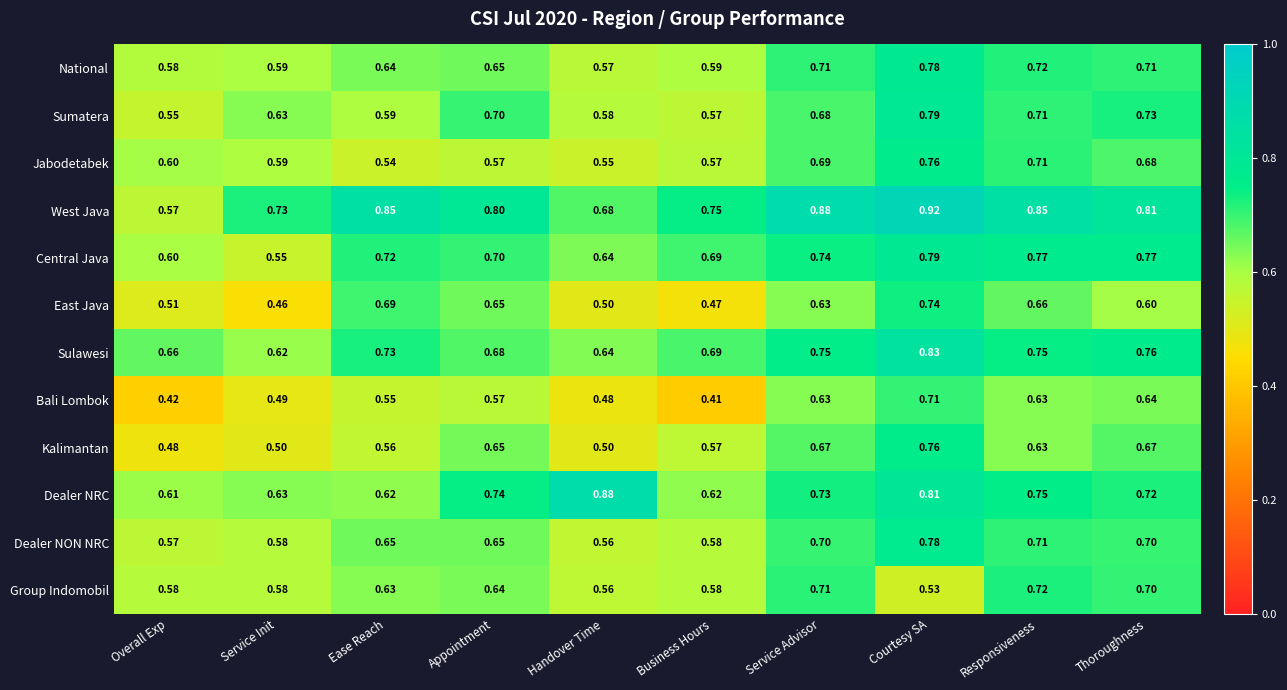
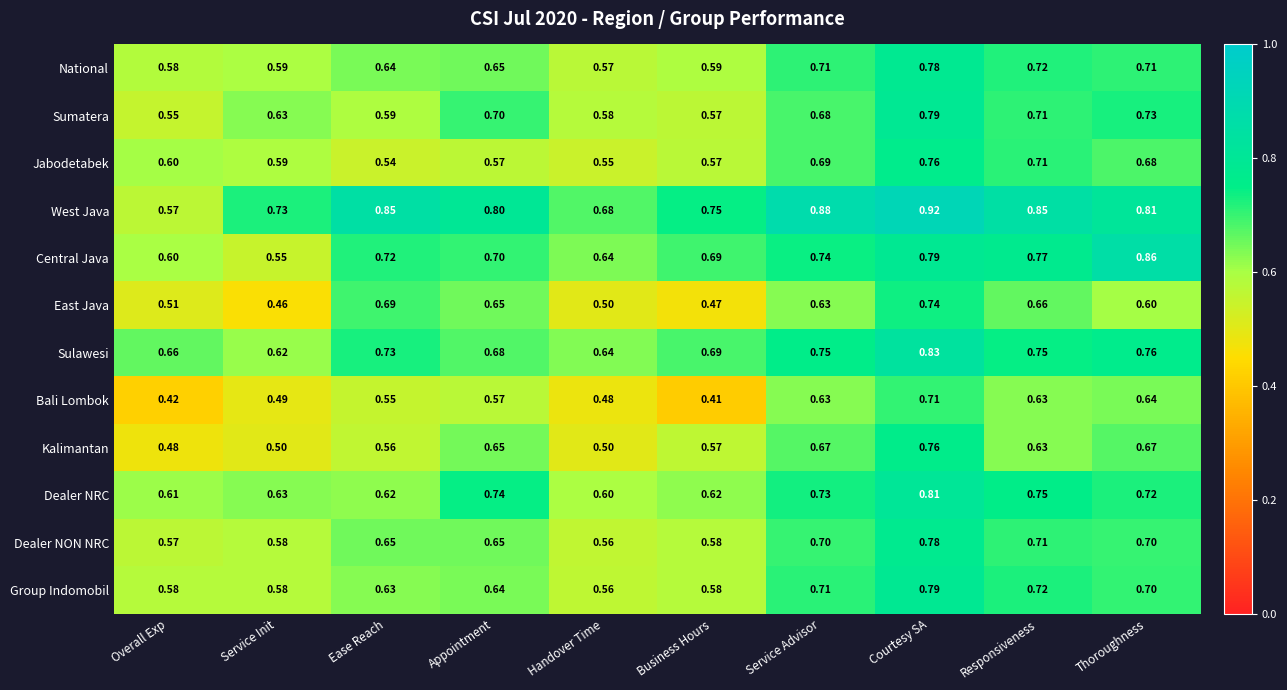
Central Java, Thoroughness: 0.77 -> 0.86
Dealer NRC, Handover Time: 0.88 -> 0.60
Group Indomobil, Courtesy SA: 0.53 -> 0.79
